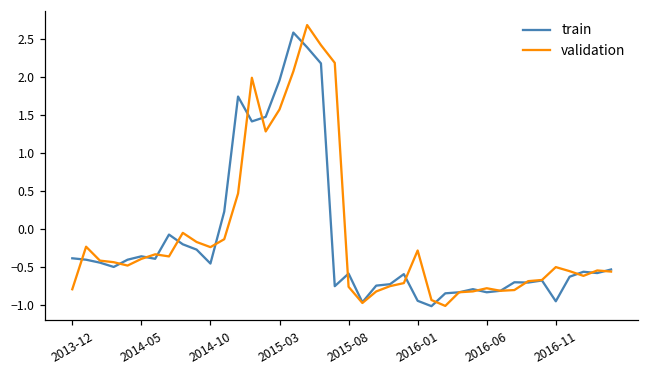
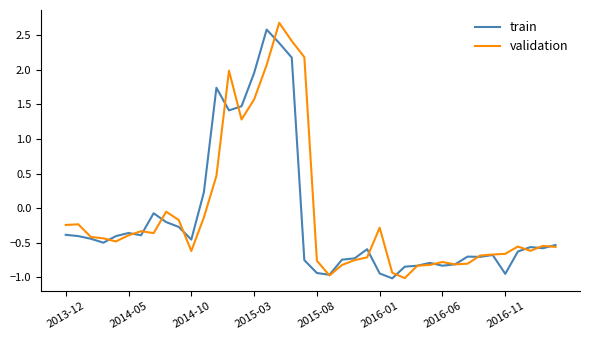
validation, 2013-12: -0.8 -> -0.2
validation, 2014-10: -0.2 -> -0.6
train, 2015-08: -0.6 -> -0.9
validation, 2016-11: -0.5 -> -0.7
